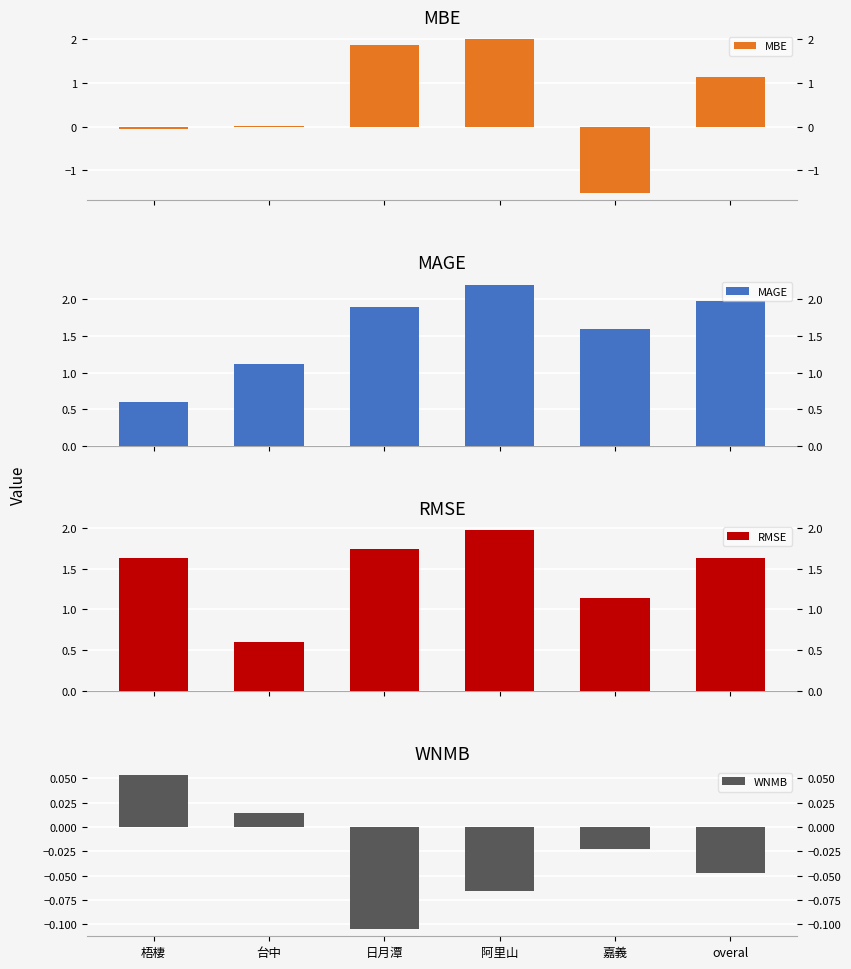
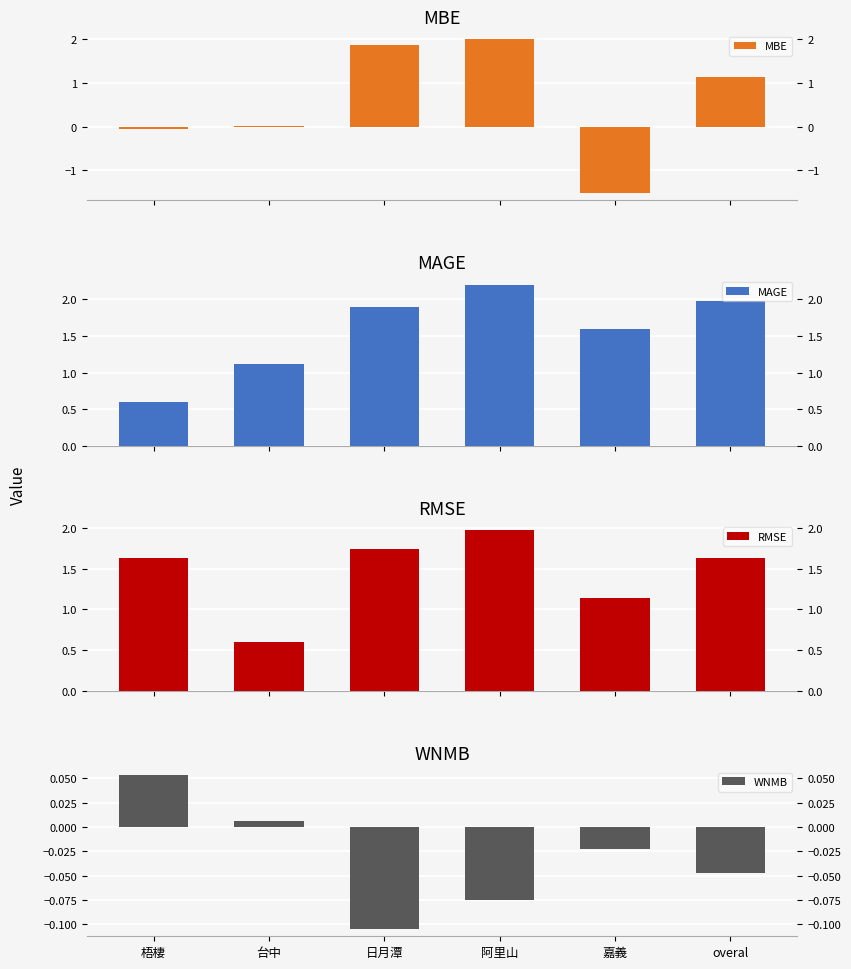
WNMB, 台中: 0.015 -> 0.006
WNMB, 阿里山: -0.066 -> -0.075
